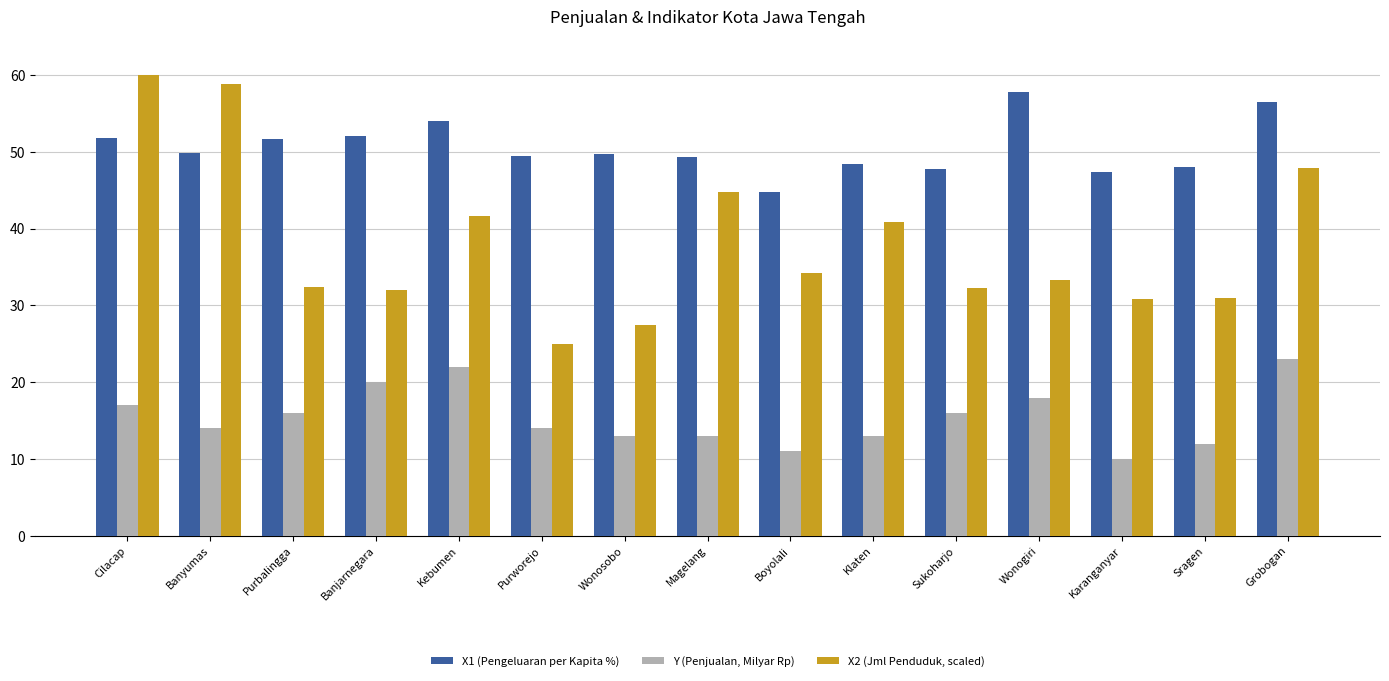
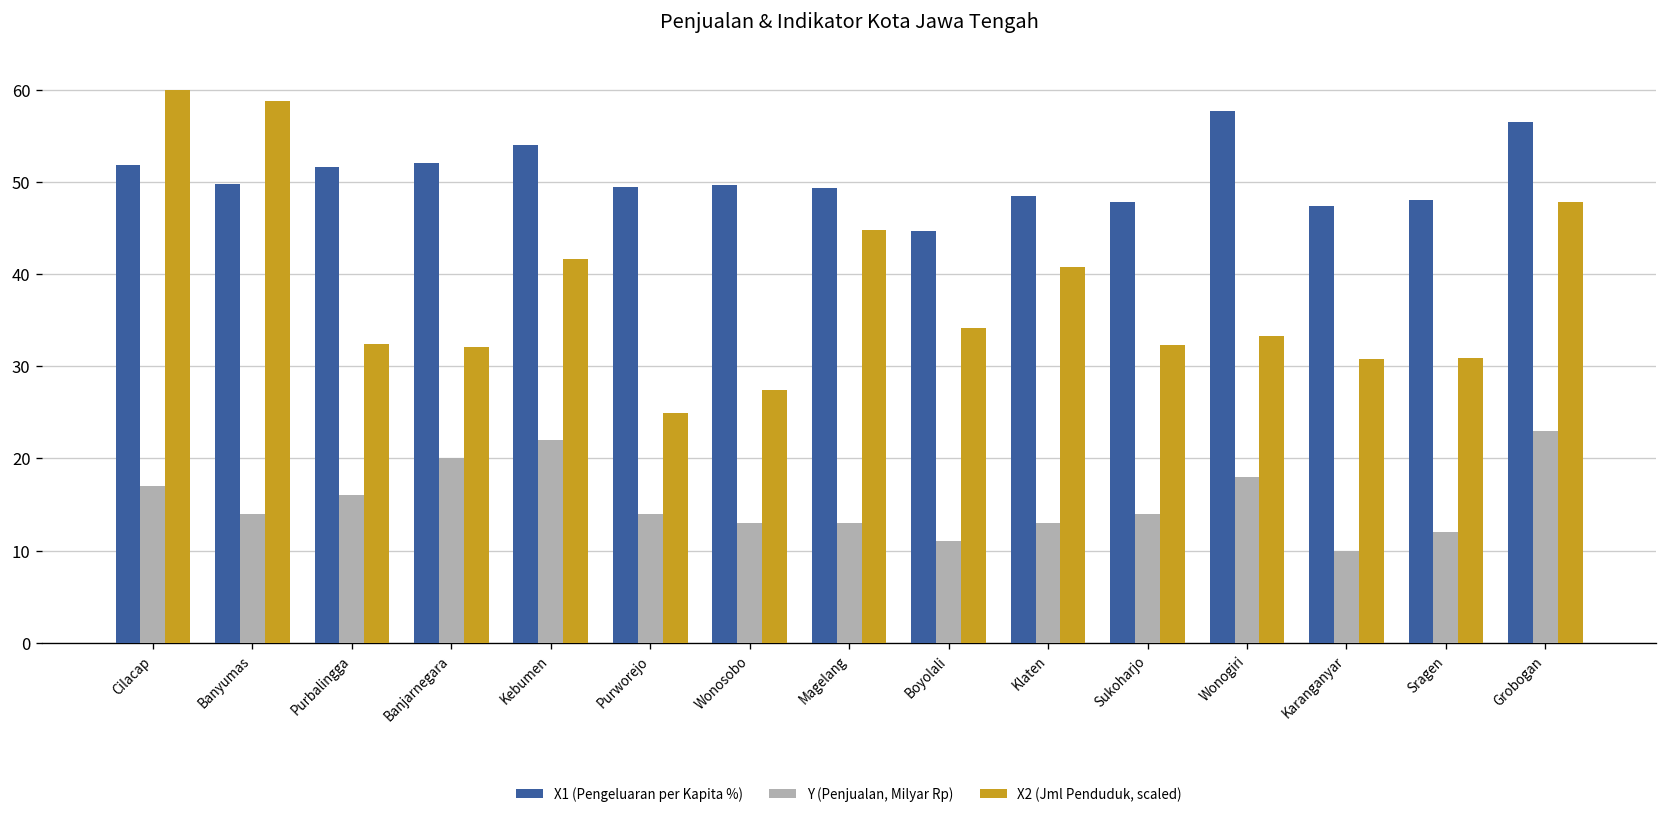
Y (Penjualan, Milyar Rp), Sukoharjo: 16 -> 14
